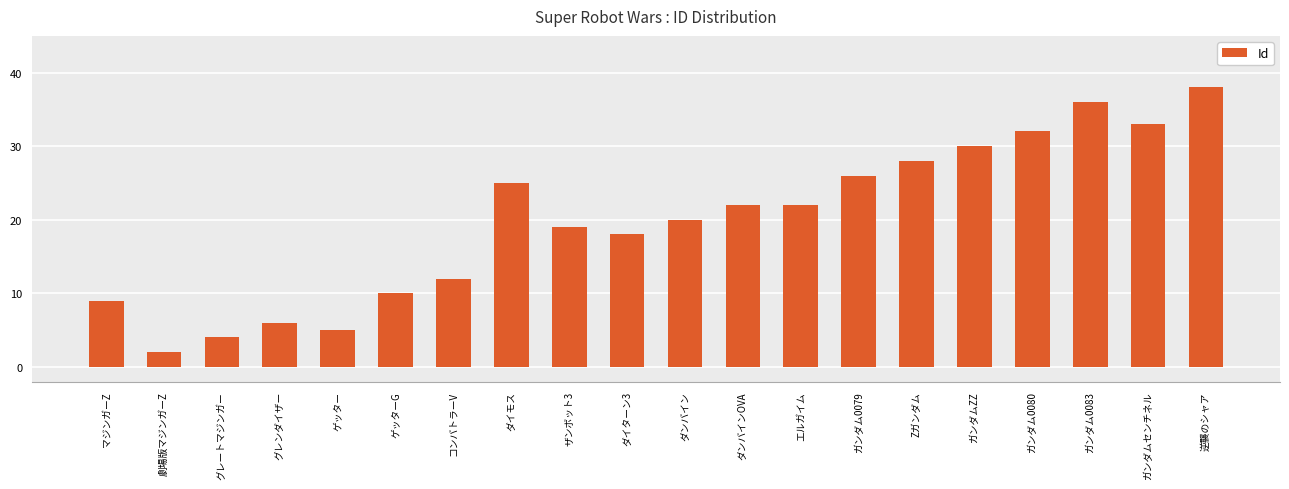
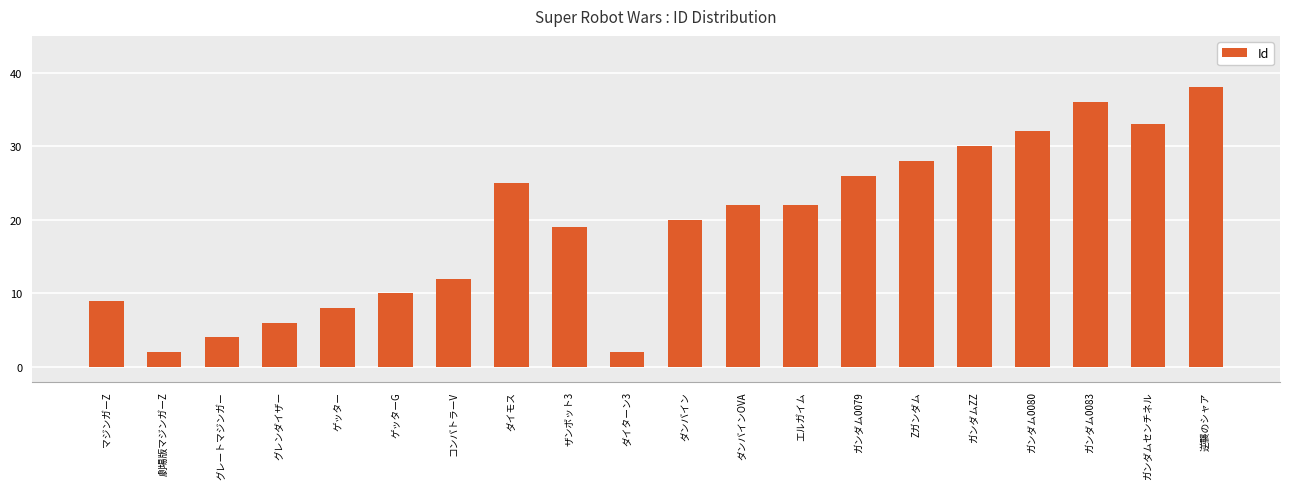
ゲッター: 5 -> 8
ダイターン3: 18 -> 2
